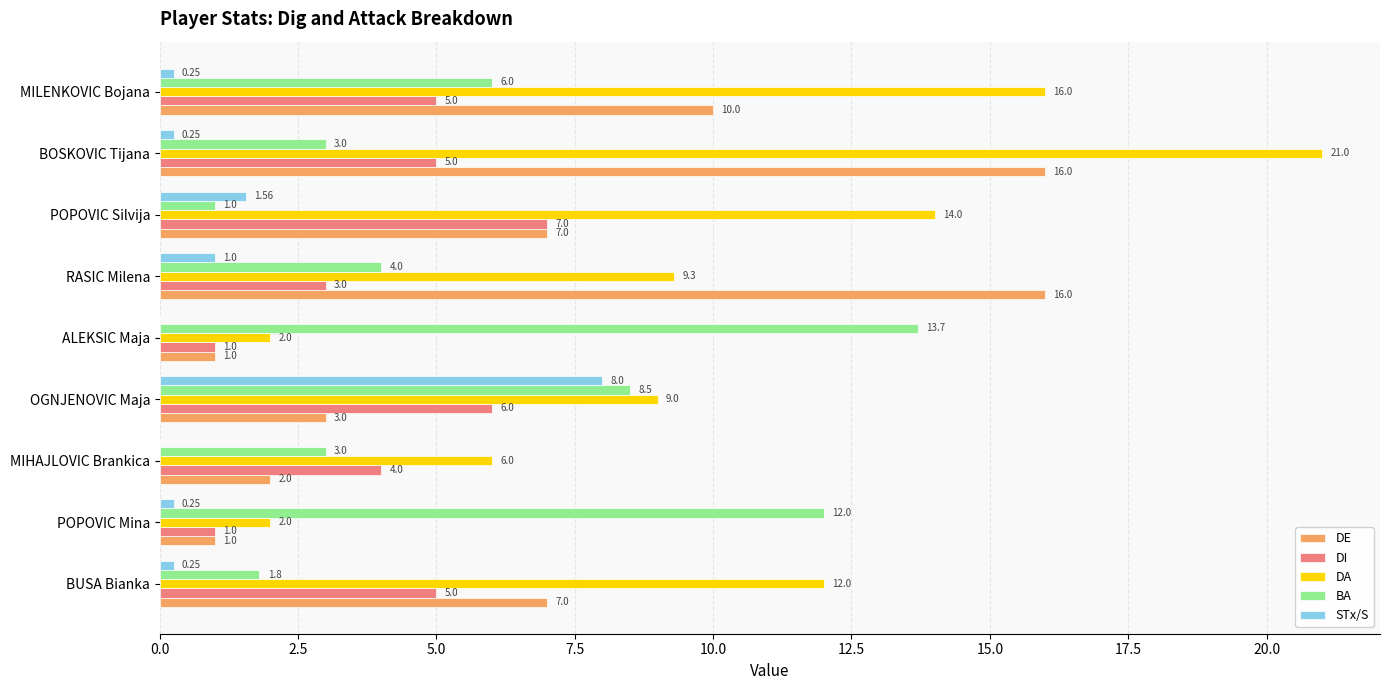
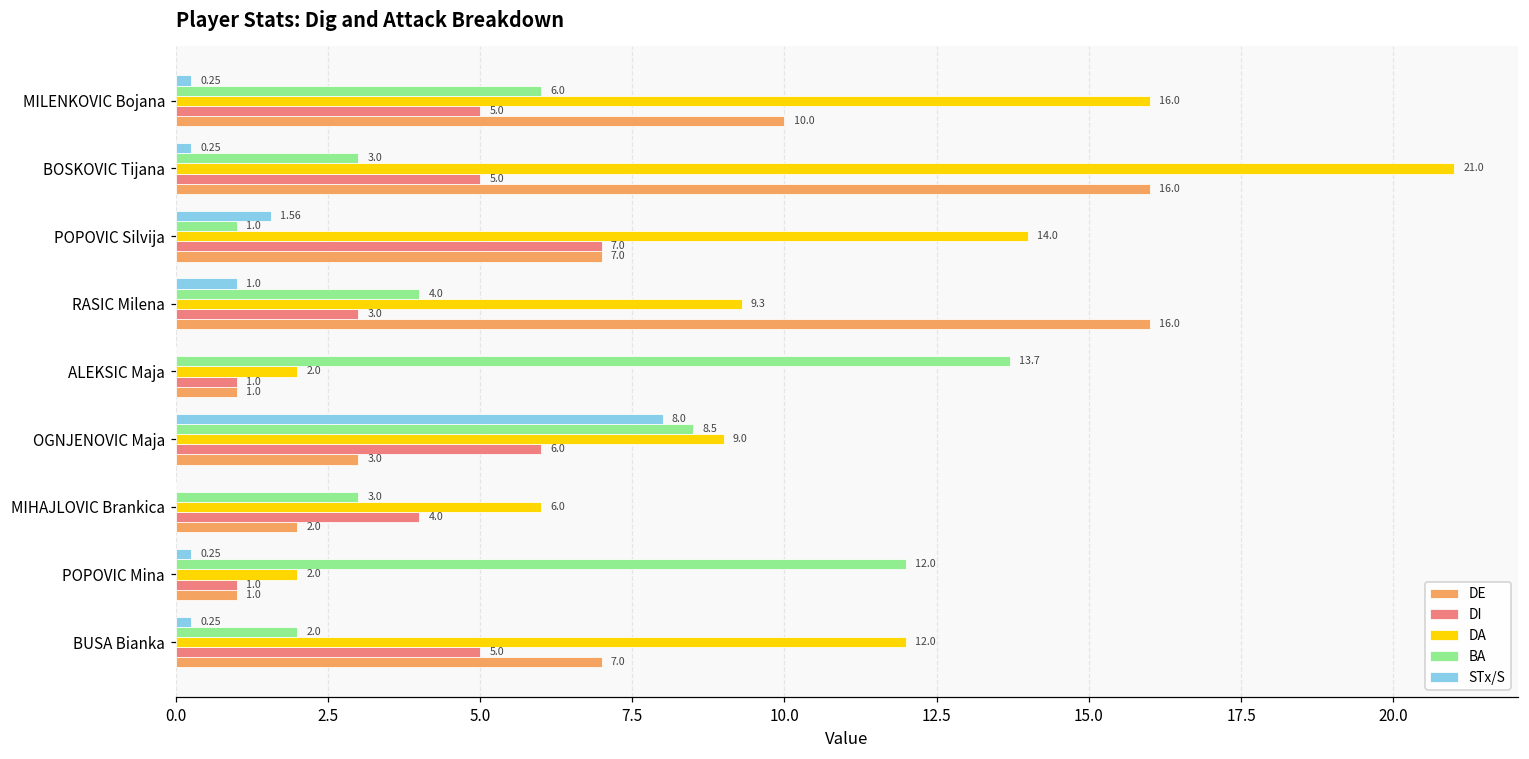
BA, BUSA Bianka: 1.8 -> 2.0
